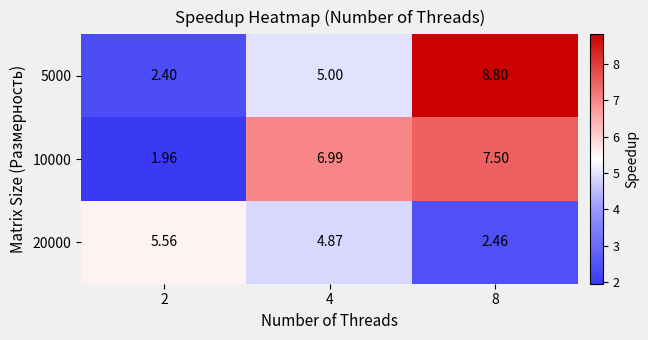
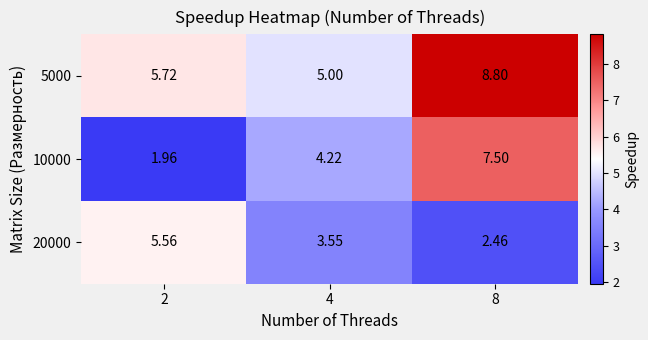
5000, 2: 2.40 -> 5.72
10000, 4: 6.99 -> 4.22
20000, 4: 4.87 -> 3.55
